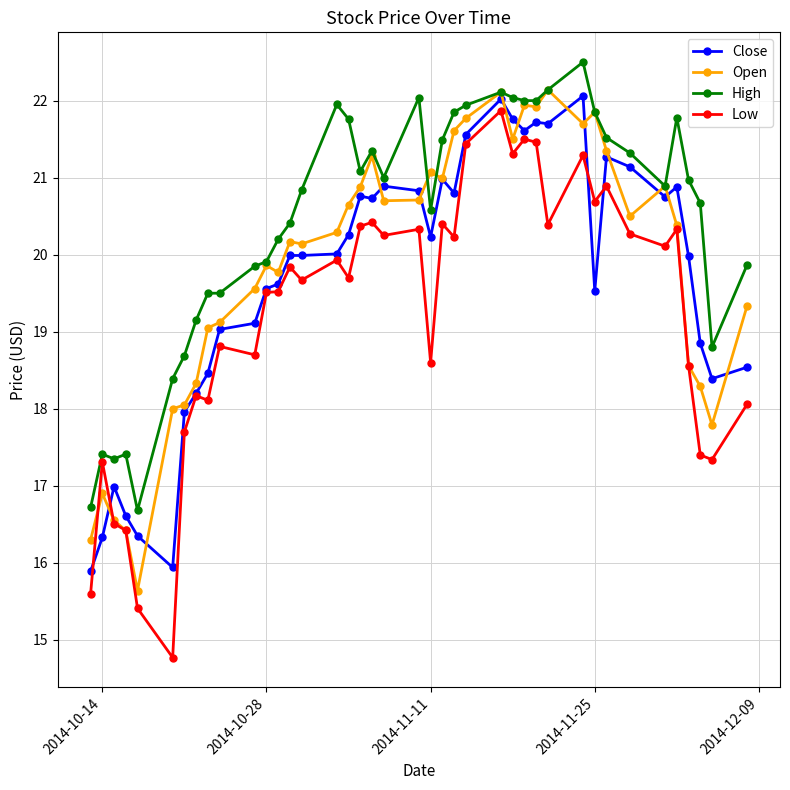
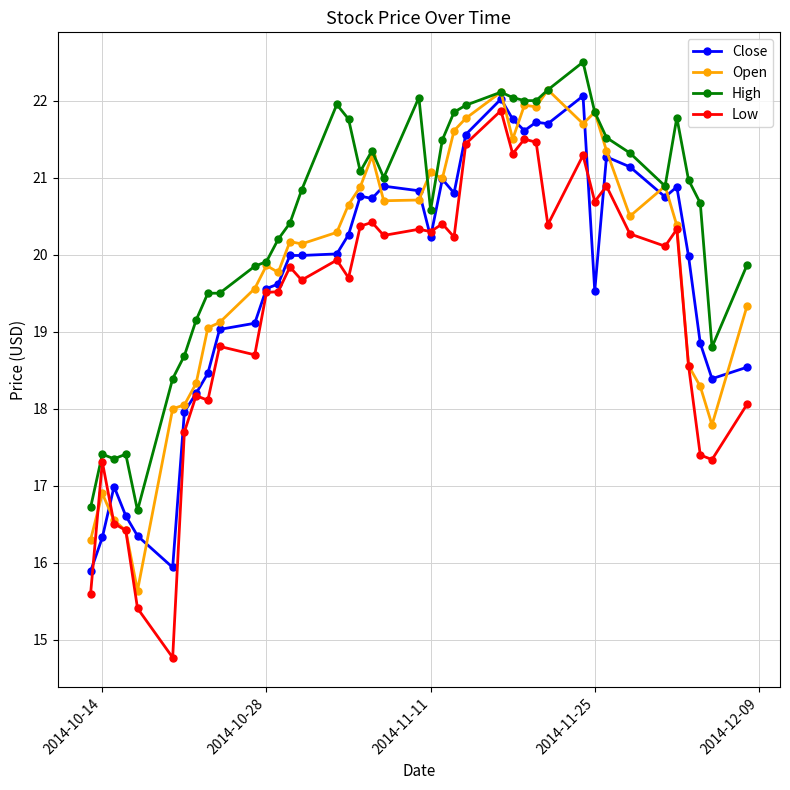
Low, 2014-11-11: 18.6 -> 20.3
